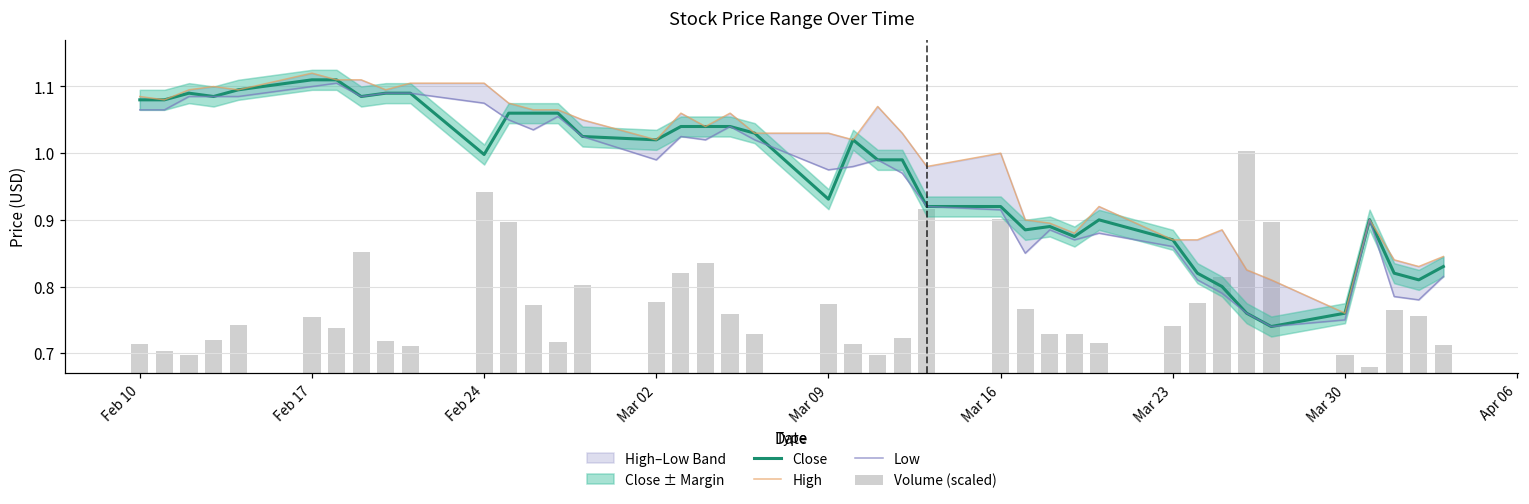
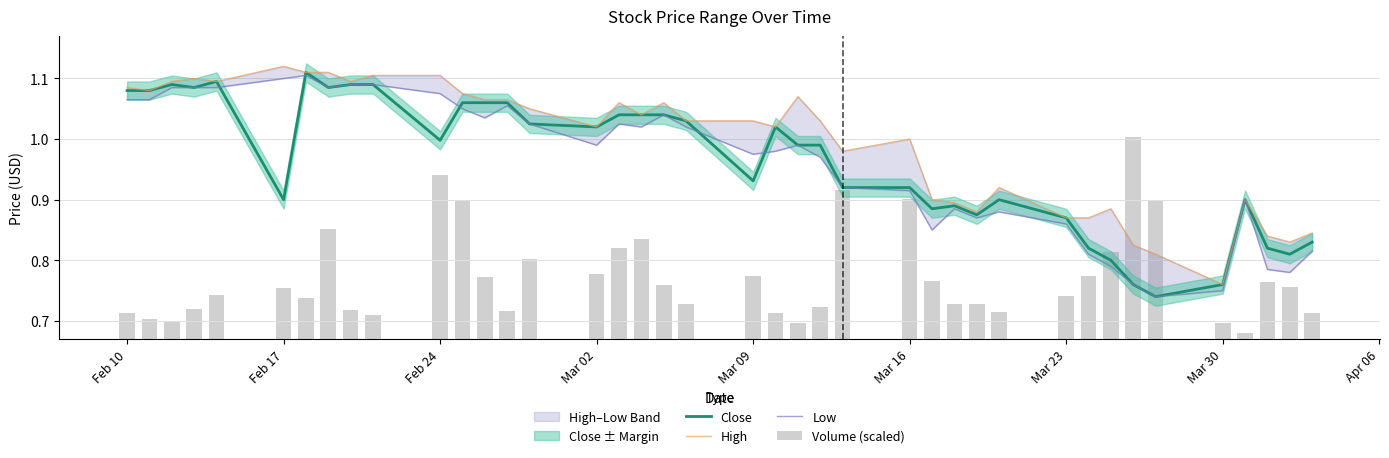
Close, Feb 17: 1.11 -> 0.90
